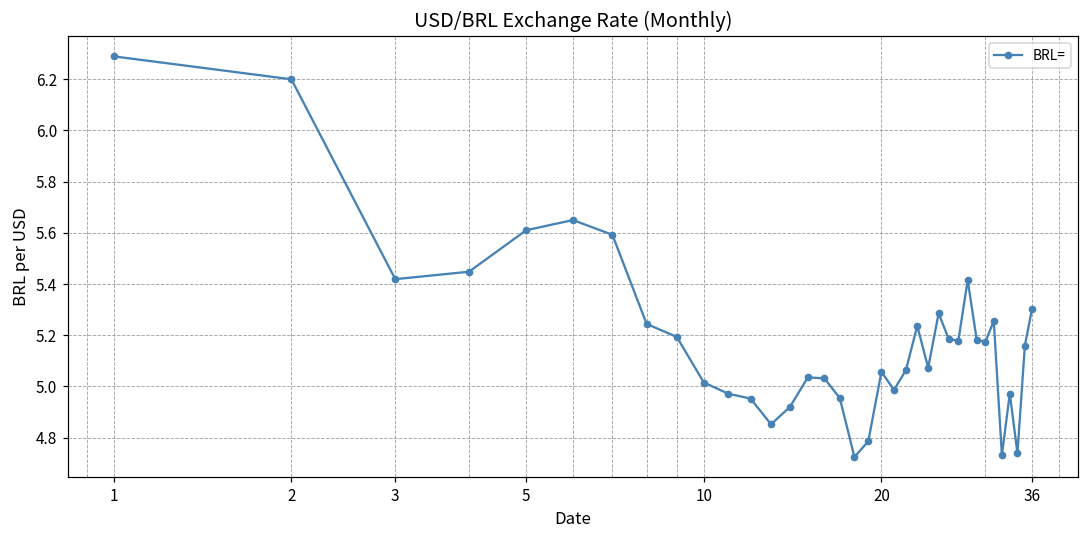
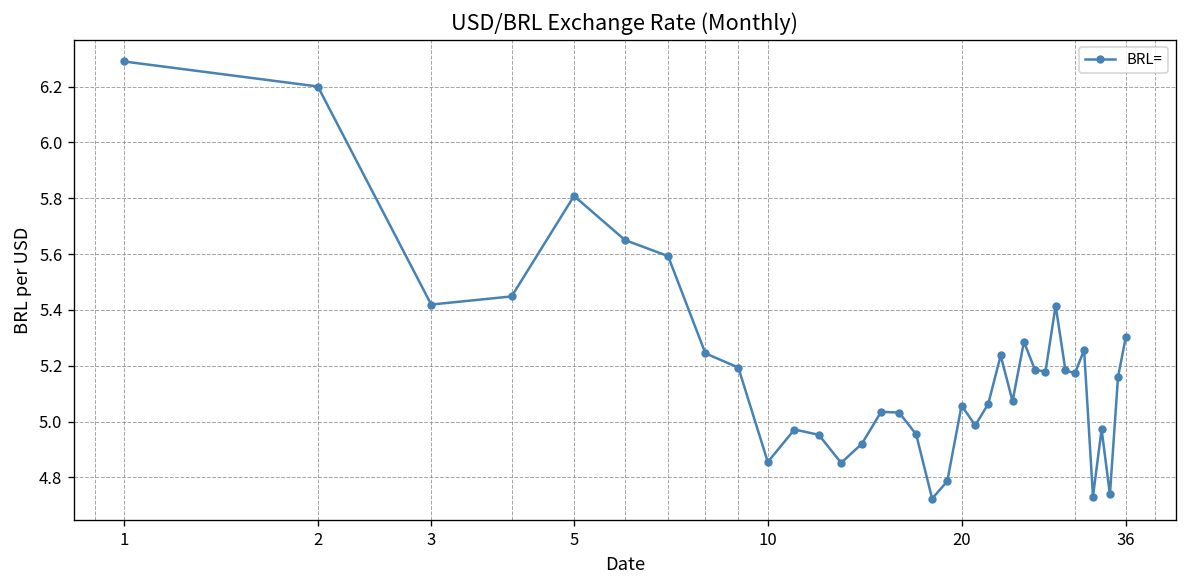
5: 5.61 -> 5.81
10: 5.02 -> 4.86
